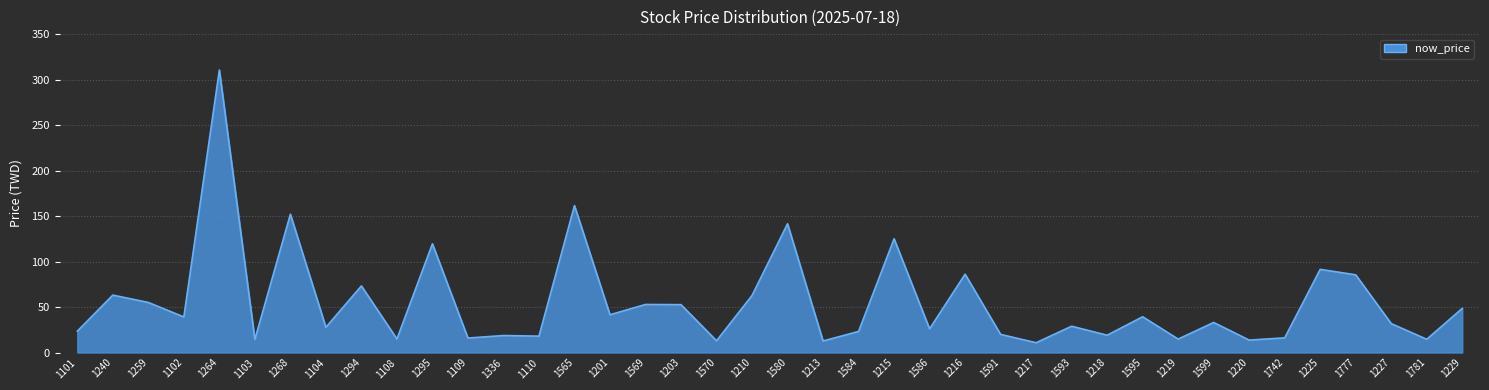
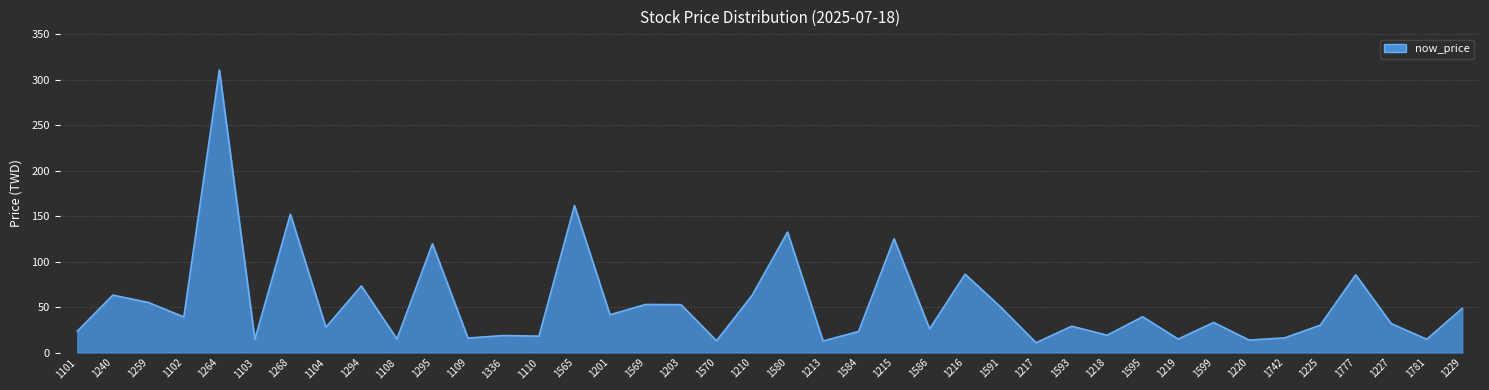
1580: 140 -> 130
1591: 20 -> 50
1225: 90 -> 30
